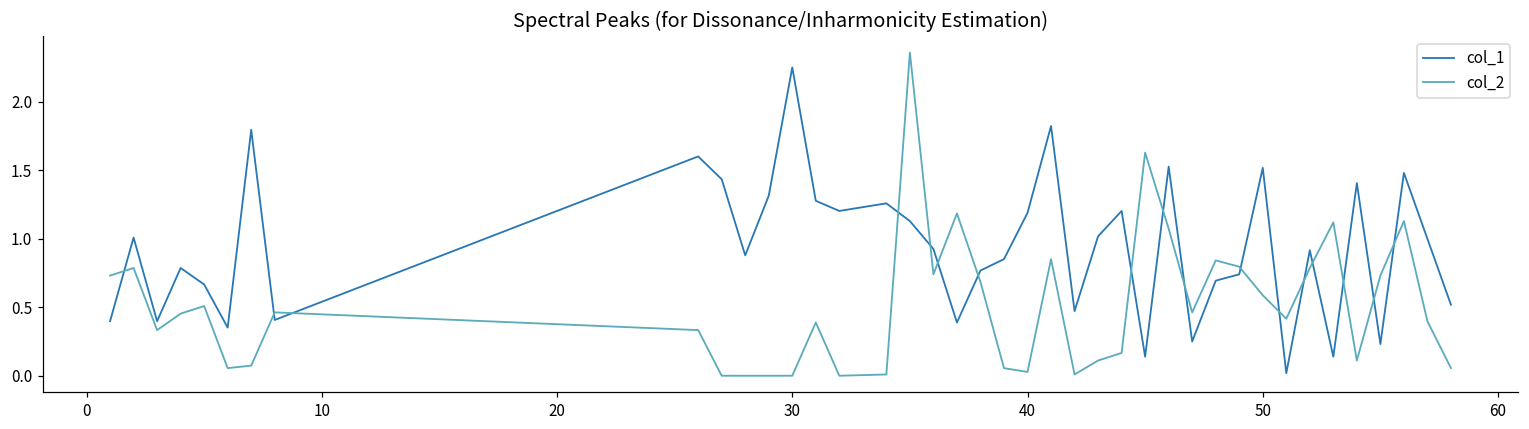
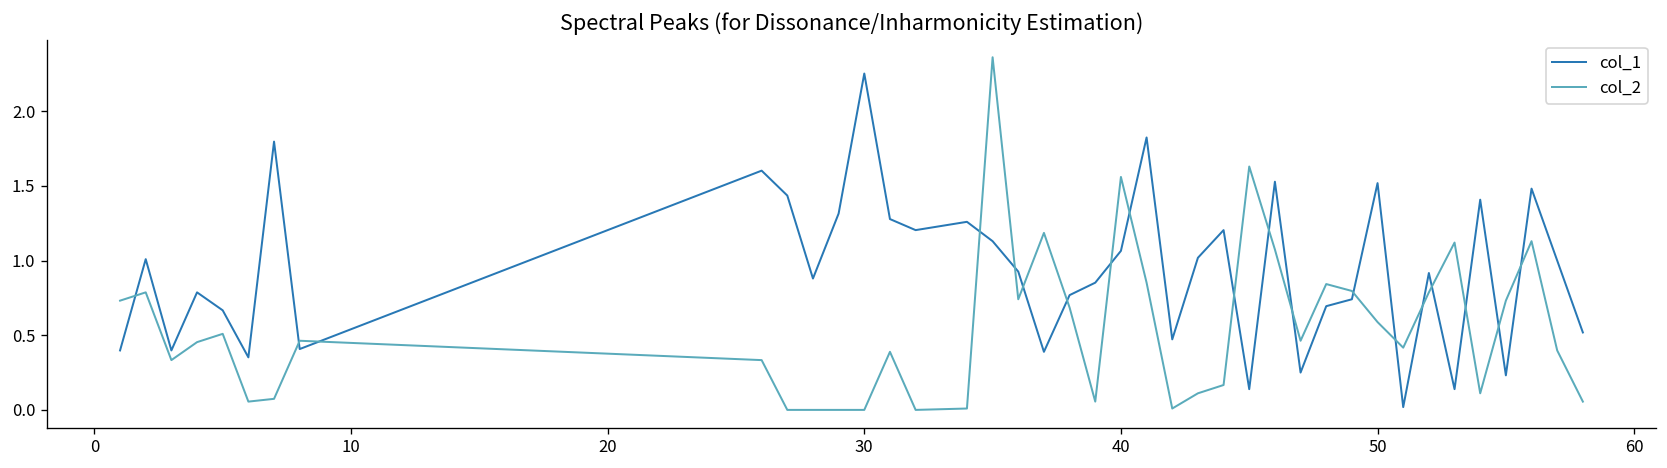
col_1, 40: 1.19 -> 1.06
col_2, 40: 0.03 -> 1.56
